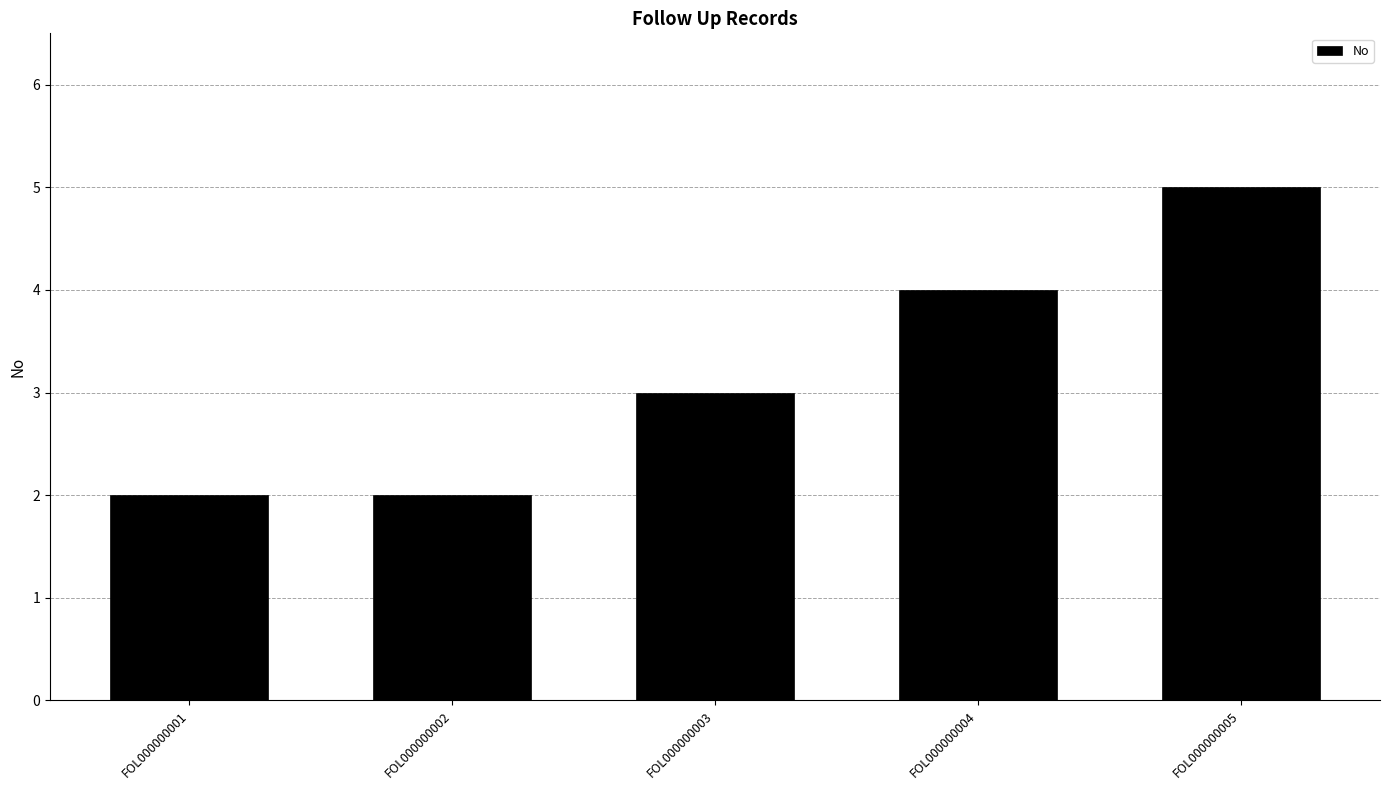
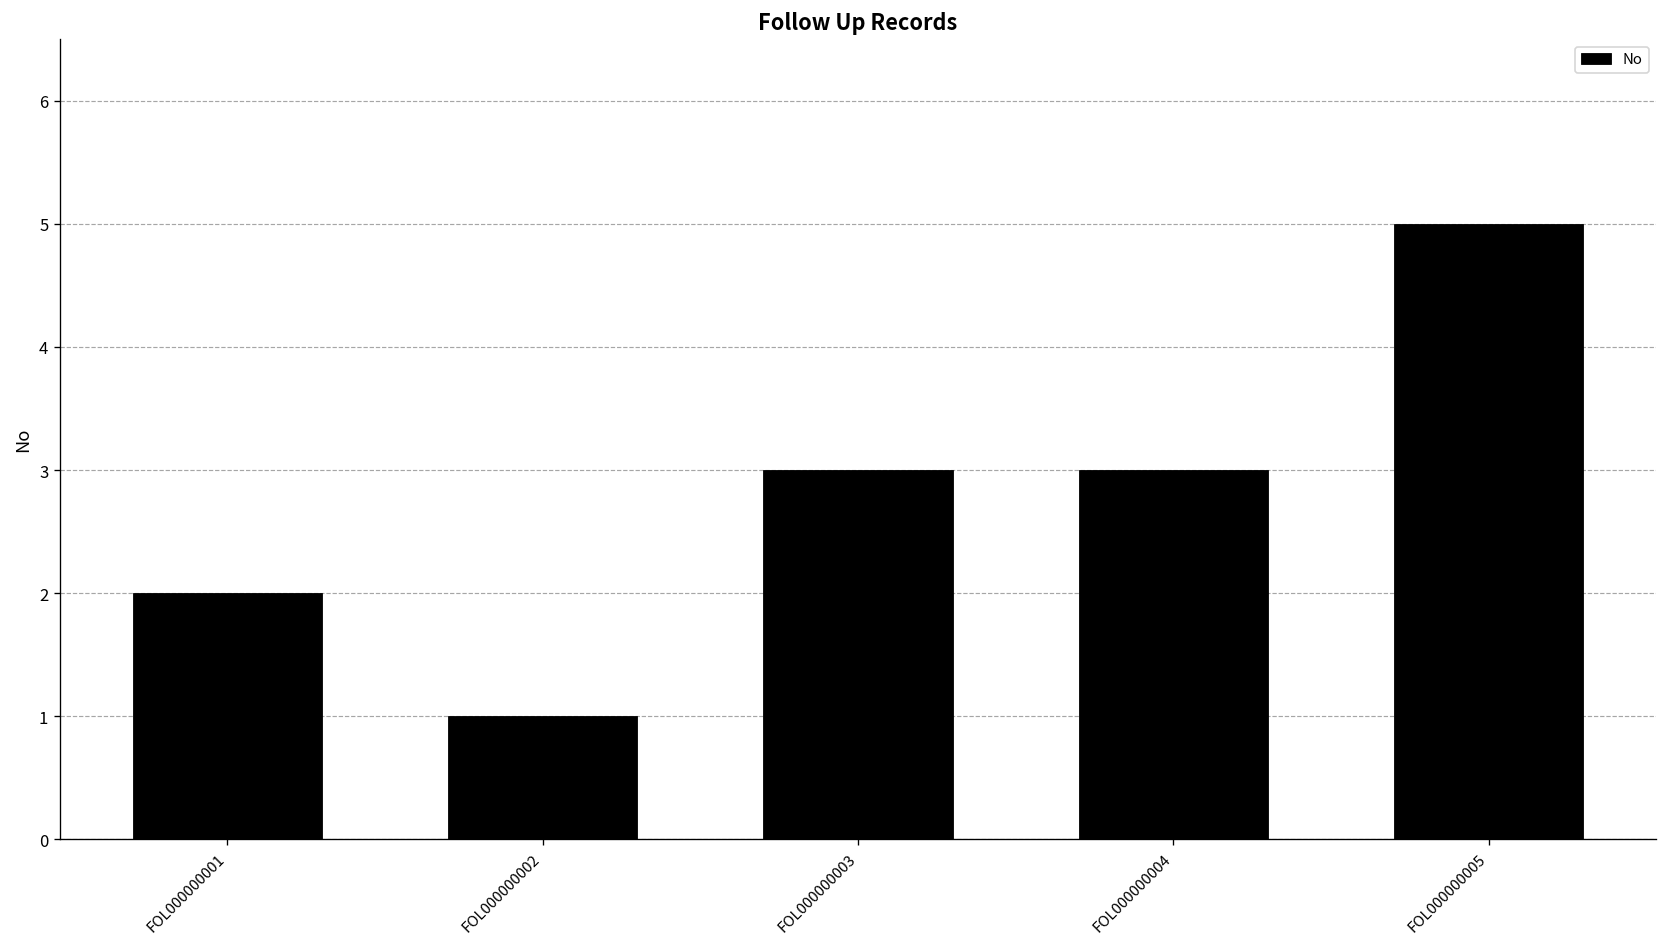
FOL000000002: 2 -> 1
FOL000000004: 4 -> 3
